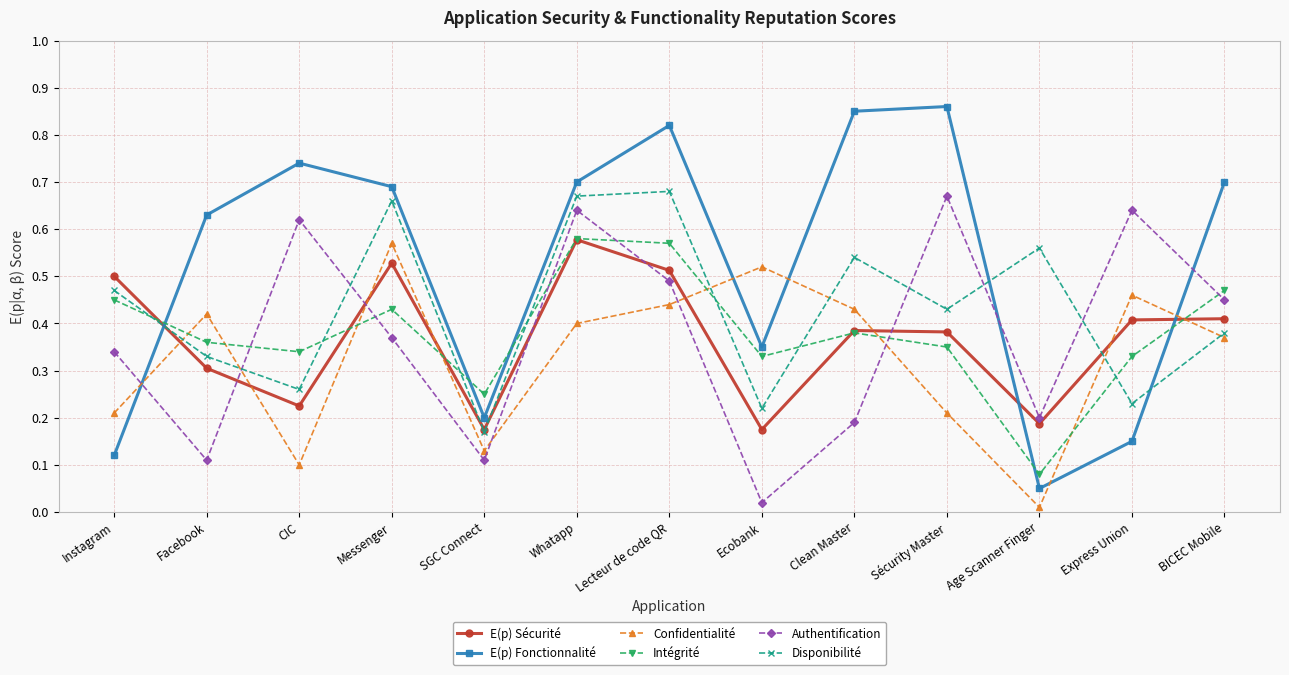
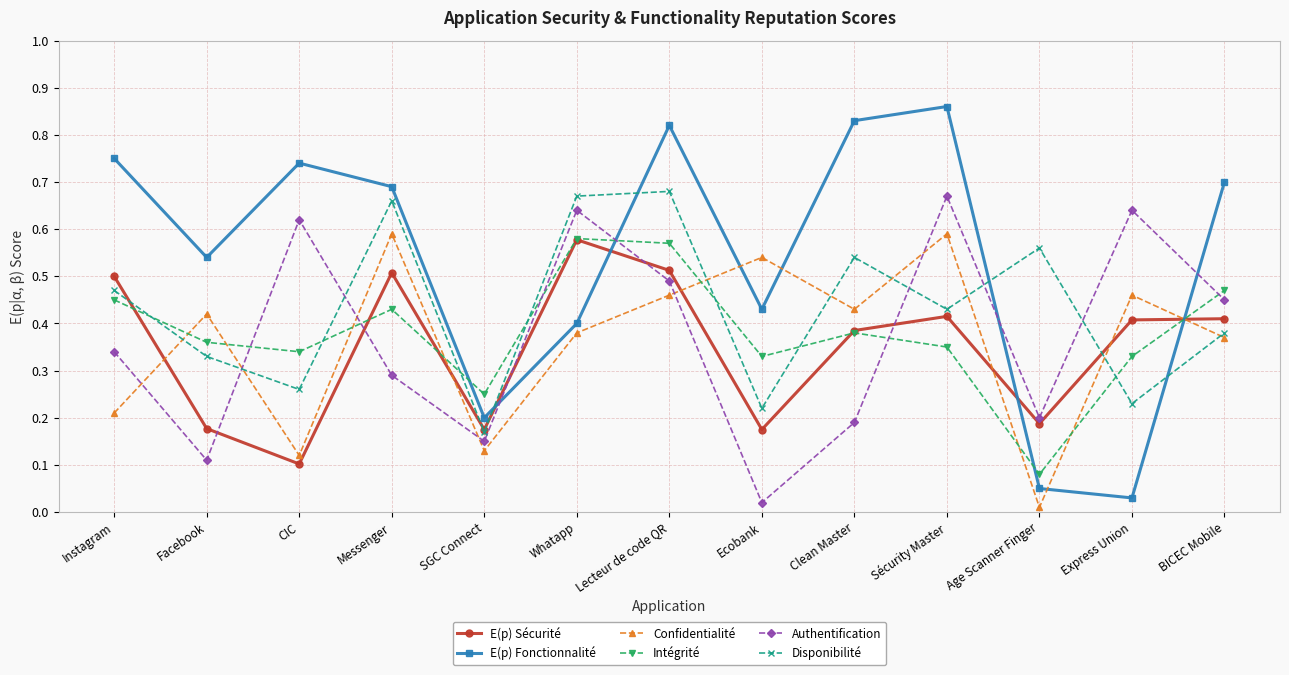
E(p) Fonctionnalité, Instagram: 0.12 -> 0.75
E(p) Sécurité, Facebook: 0.31 -> 0.18
E(p) Fonctionnalité, Facebook: 0.63 -> 0.54
E(p) Sécurité, CIC: 0.23 -> 0.10
Confidentialité, CIC: 0.10 -> 0.12
E(p) Sécurité, Messenger: 0.53 -> 0.51
Confidentialité, Messenger: 0.57 -> 0.59
Authentification, Messenger: 0.37 -> 0.29
Authentification, SGC Connect: 0.11 -> 0.15
E(p) Fonctionnalité, Whatapp: 0.7 -> 0.4
Confidentialité, Whatapp: 0.40 -> 0.38
Confidentialité, Lecteur de code QR: 0.44 -> 0.46
E(p) Fonctionnalité, Ecobank: 0.35 -> 0.43
Confidentialité, Ecobank: 0.52 -> 0.54
E(p) Fonctionnalité, Clean Master: 0.85 -> 0.83
E(p) Sécurité, Sécurity Master: 0.38 -> 0.42
Confidentialité, Sécurity Master: 0.21 -> 0.59
E(p) Fonctionnalité, Express Union: 0.15 -> 0.03
